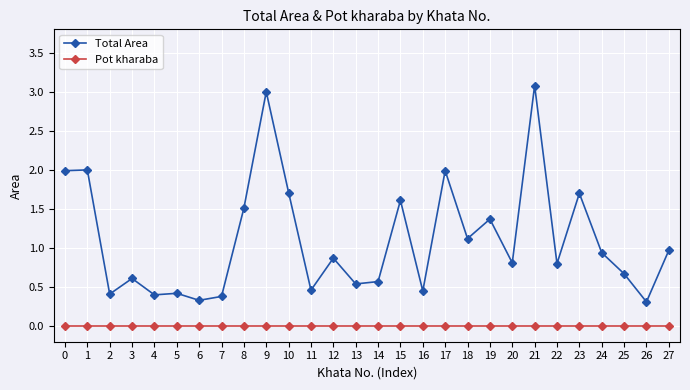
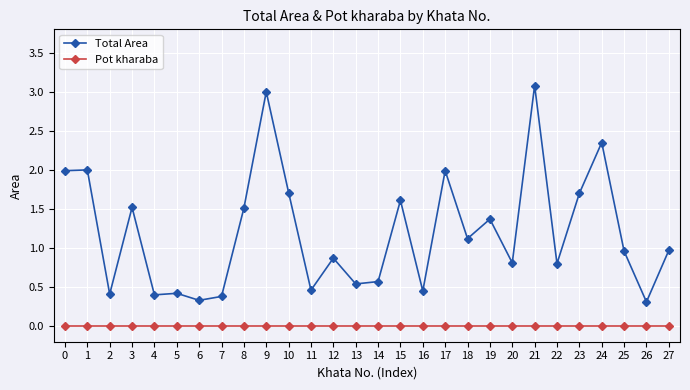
Total Area, 3: 0.6 -> 1.5
Total Area, 24: 0.9 -> 2.4
Total Area, 25: 0.7 -> 1.0
